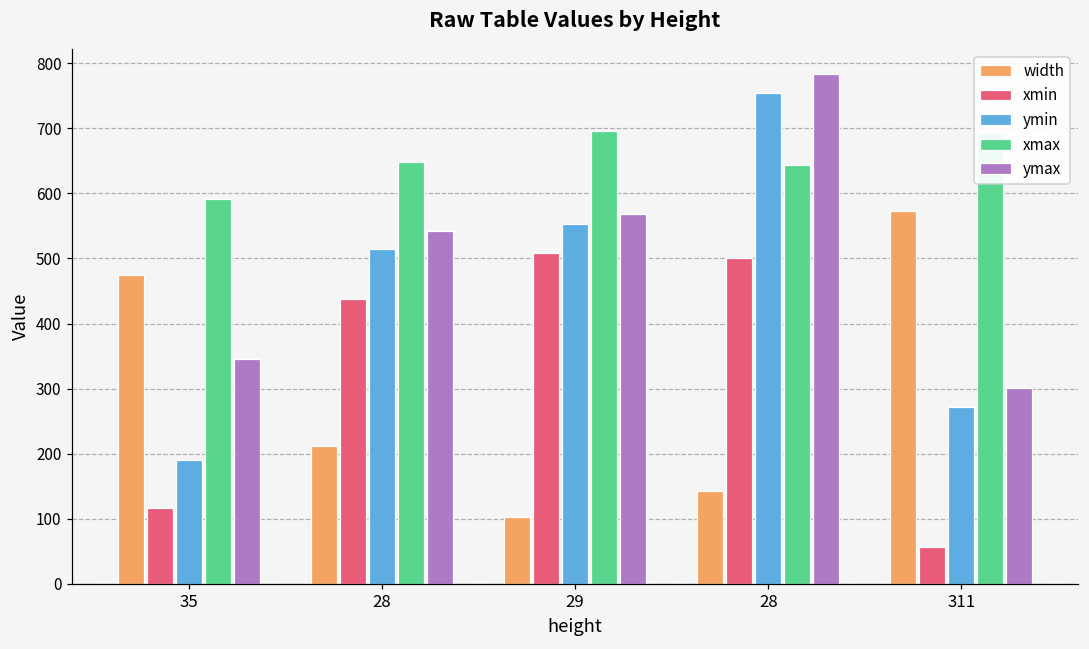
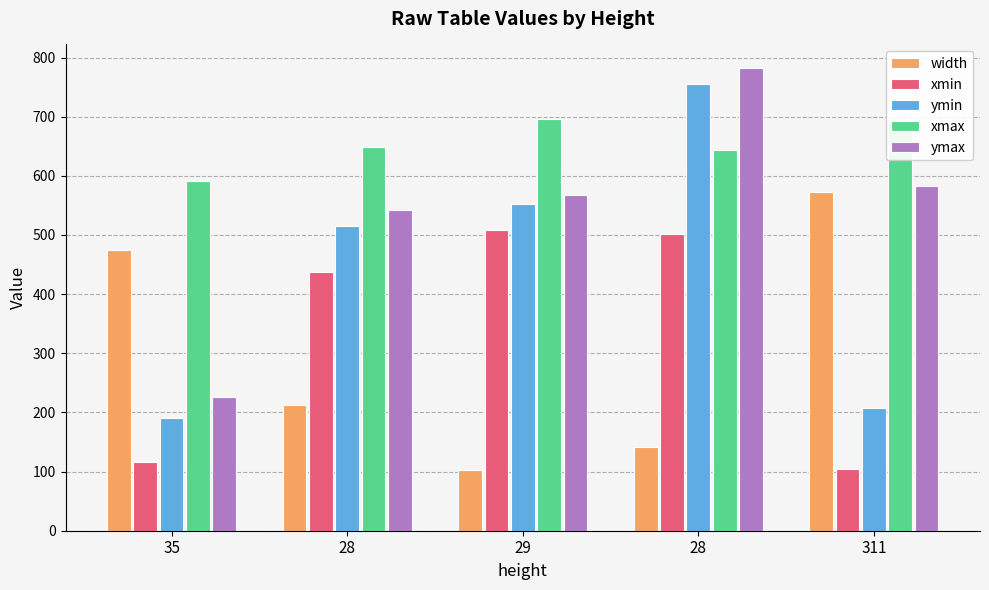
ymax, 35: 350 -> 230
xmin, 311: 60 -> 110
ymin, 311: 270 -> 210
ymax, 311: 300 -> 580
